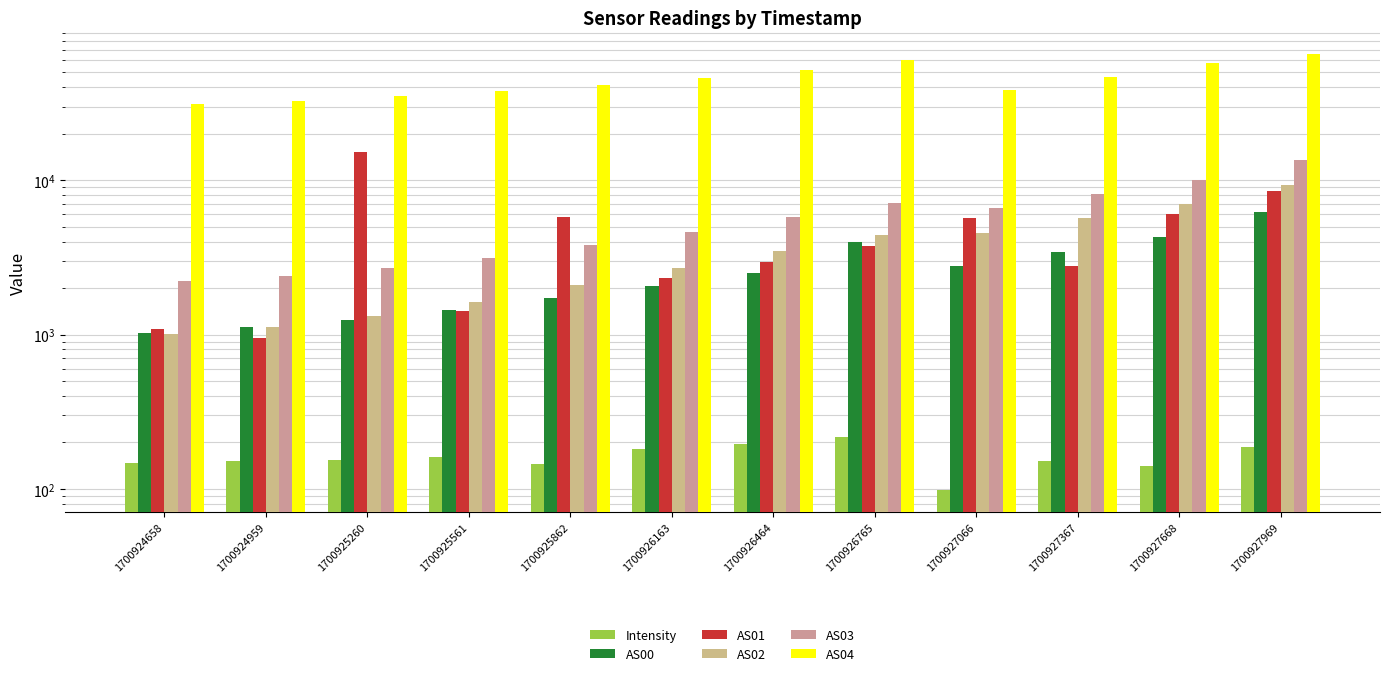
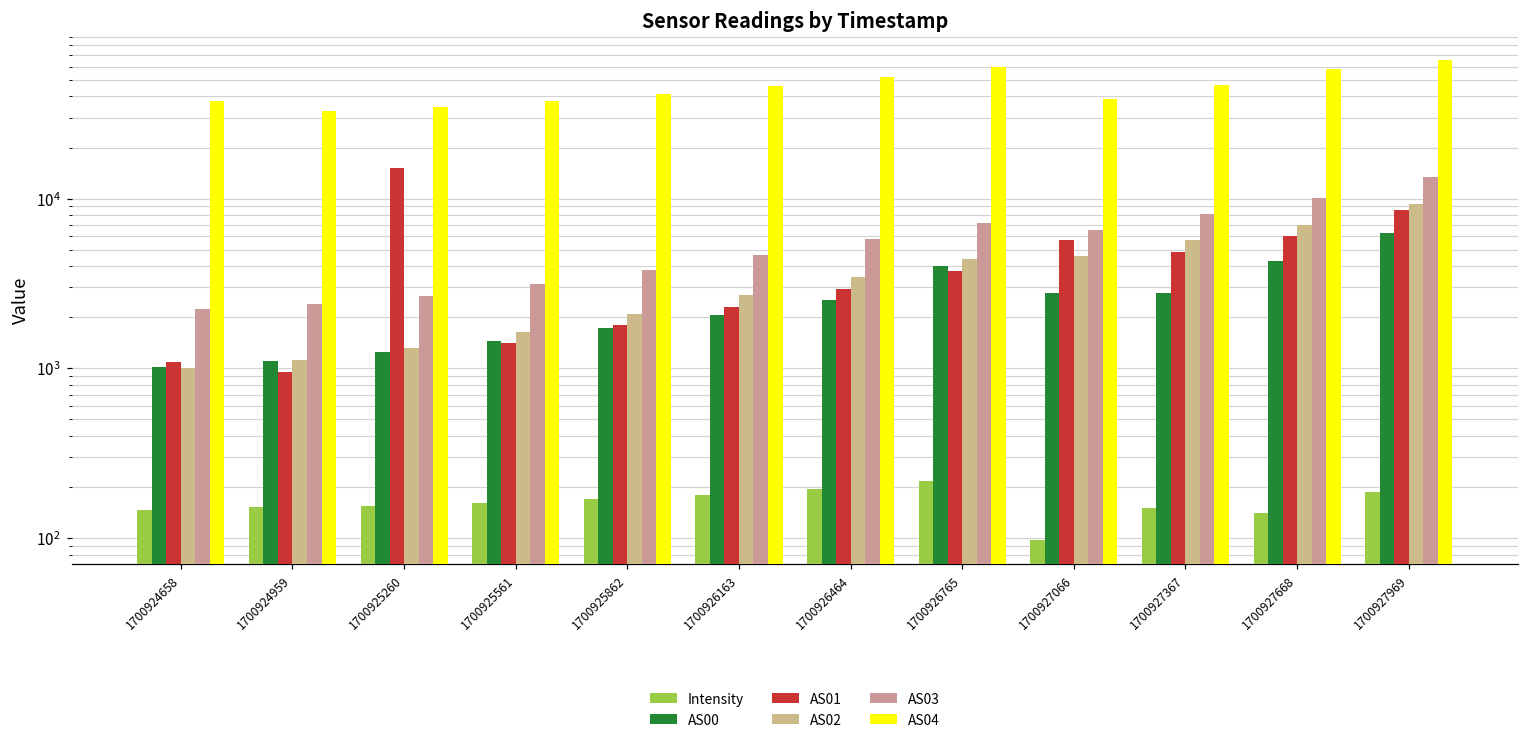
AS04, 1700924658: 31000 -> 38000
Intensity, 1700925862: 140 -> 170
AS01, 1700925862: 5800 -> 1800
AS00, 1700927367: 3400 -> 2800
AS01, 1700927367: 2800 -> 4800
